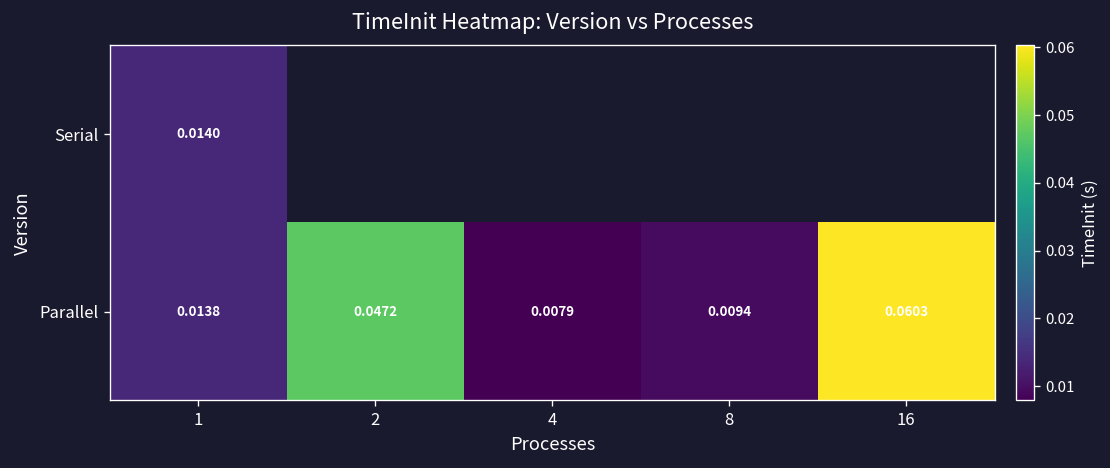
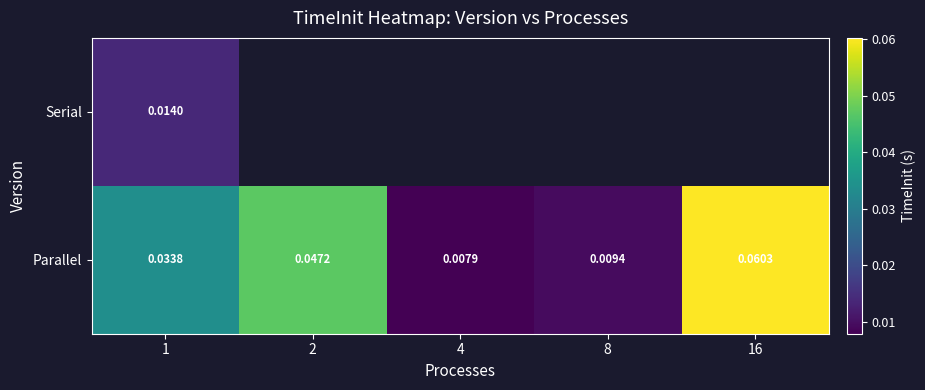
Parallel, 1: 0.0138 -> 0.0338
